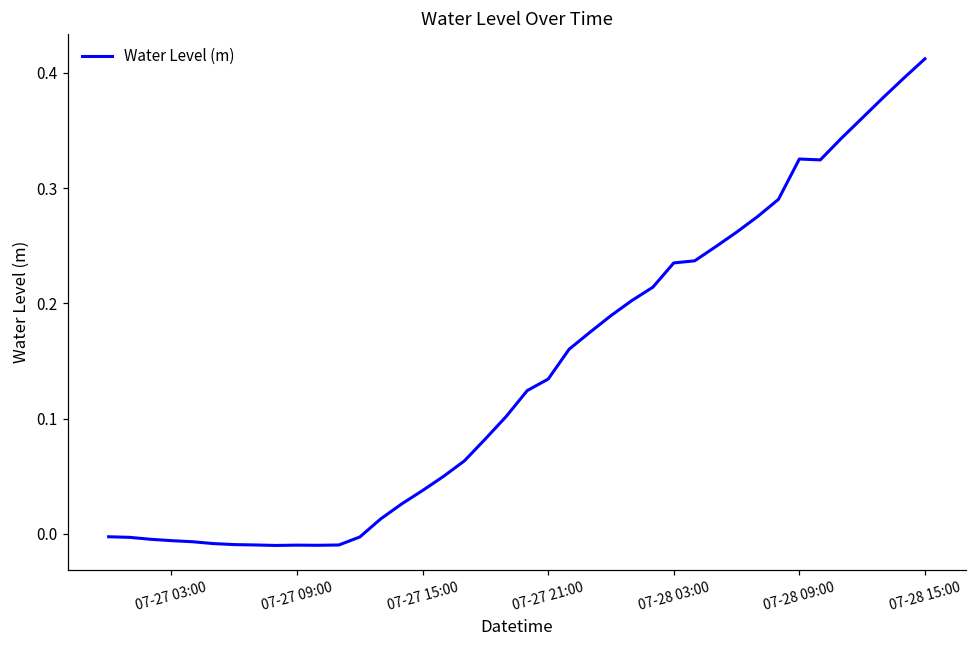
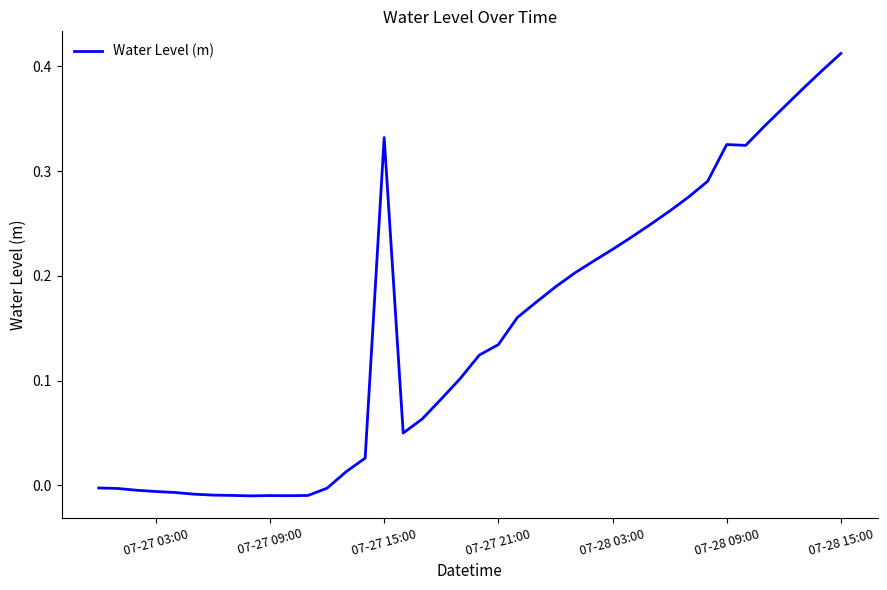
07-27 15:00: 0.038 -> 0.332
07-28 03:00: 0.235 -> 0.225
